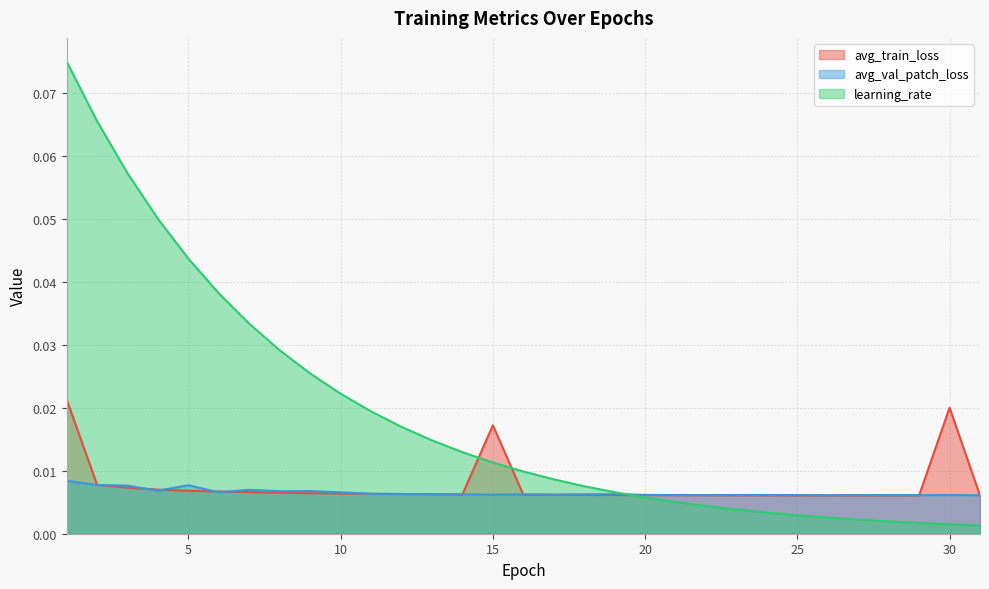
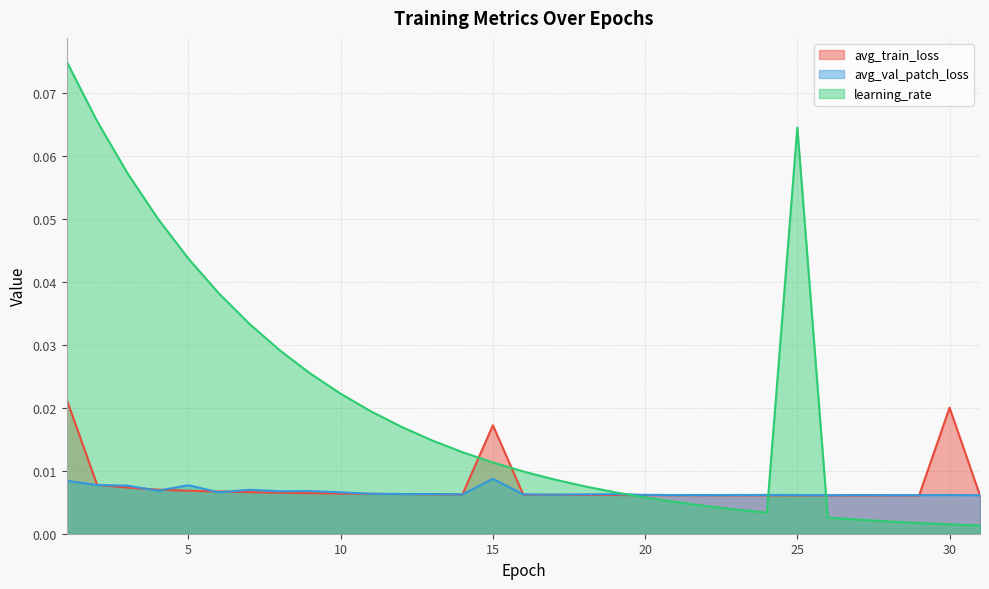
avg_val_patch_loss, 15: 0.006 -> 0.009
learning_rate, 25: 0.003 -> 0.065
